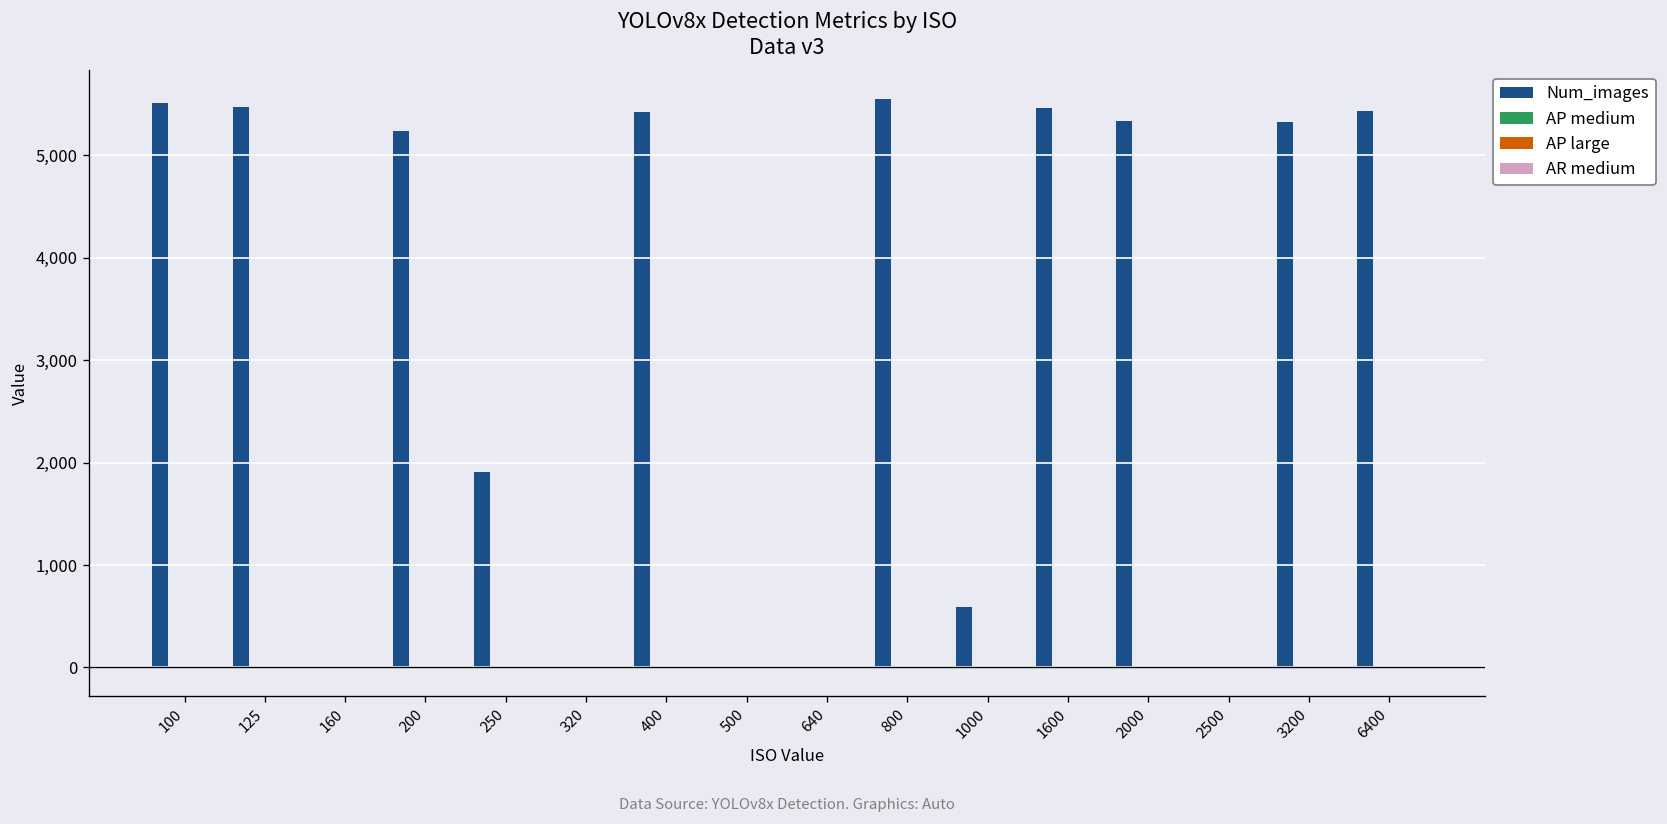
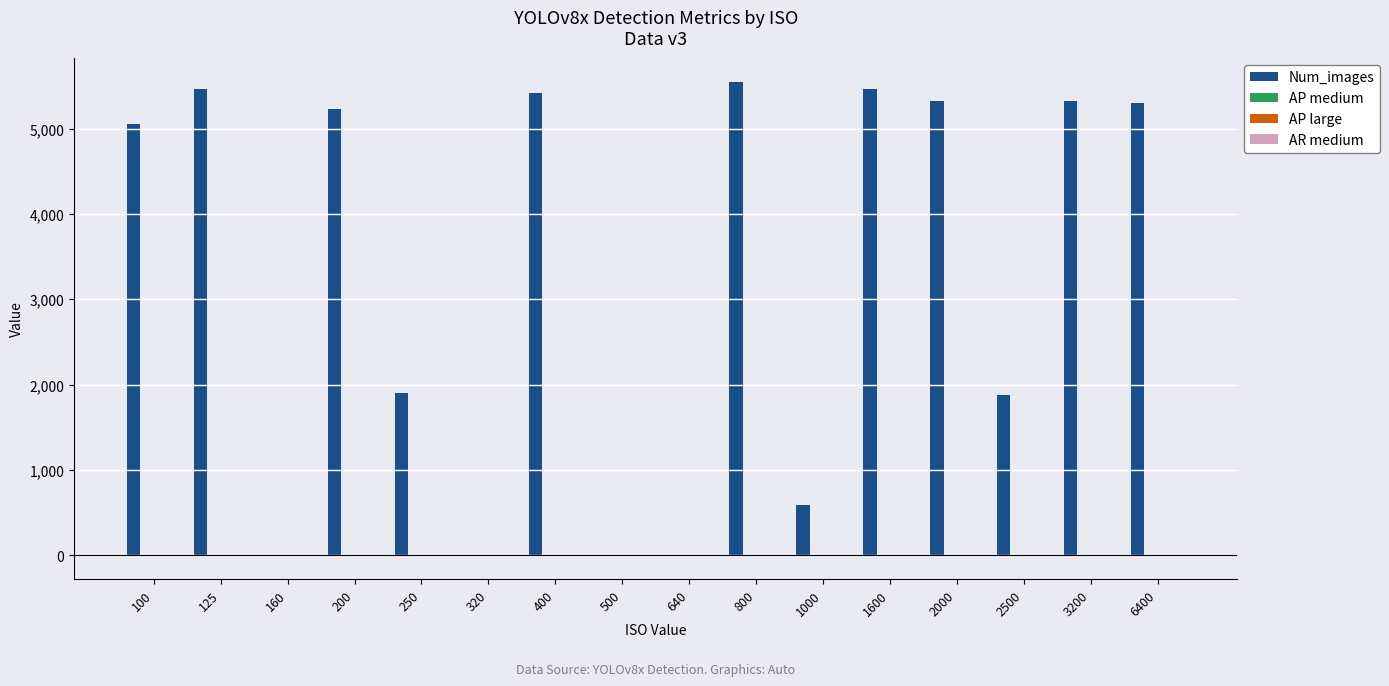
Num_images, 100: 5,500 -> 5,100
Num_images, 2500: 0 -> 1,900
Num_images, 6400: 5,400 -> 5,300
